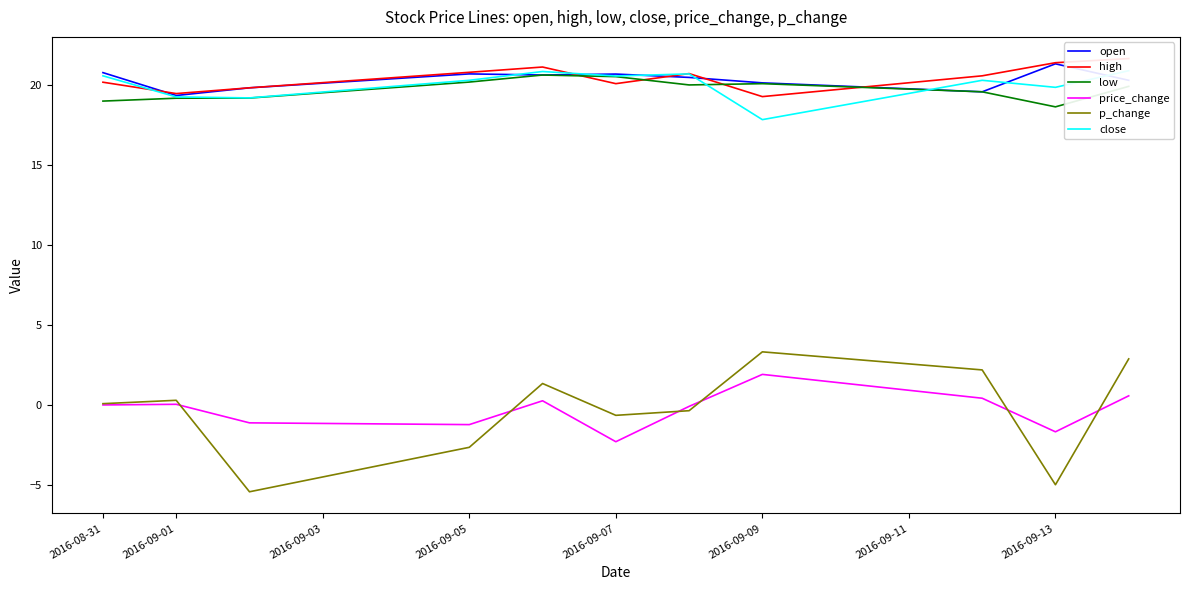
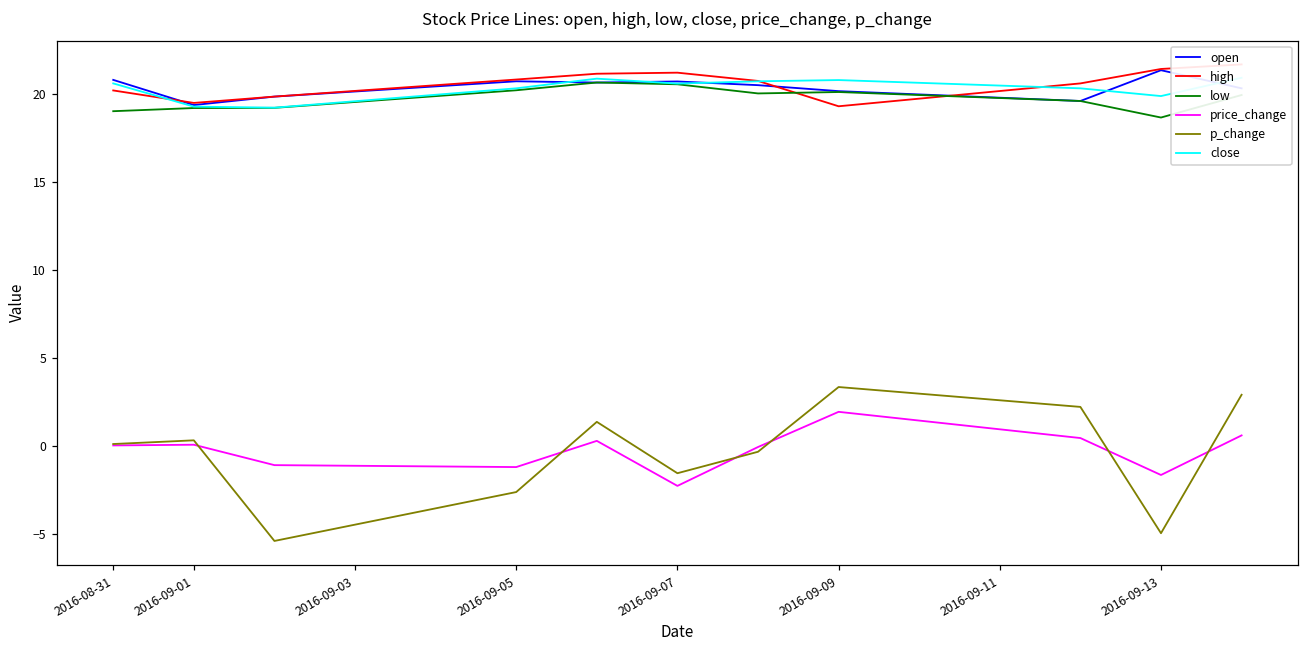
high, 2016-09-07: 20.1 -> 21.2
p_change, 2016-09-07: -0.6 -> -1.6
close, 2016-09-09: 17.9 -> 20.8
